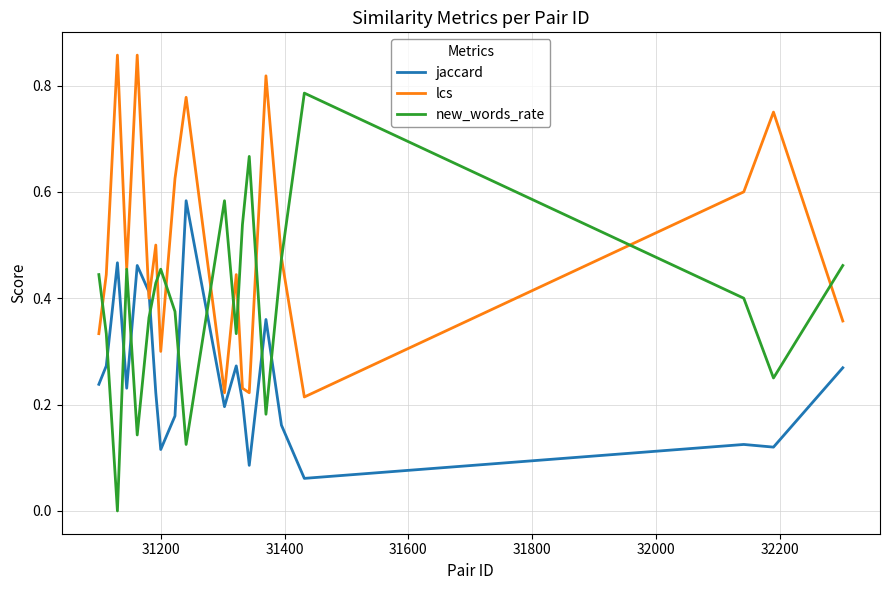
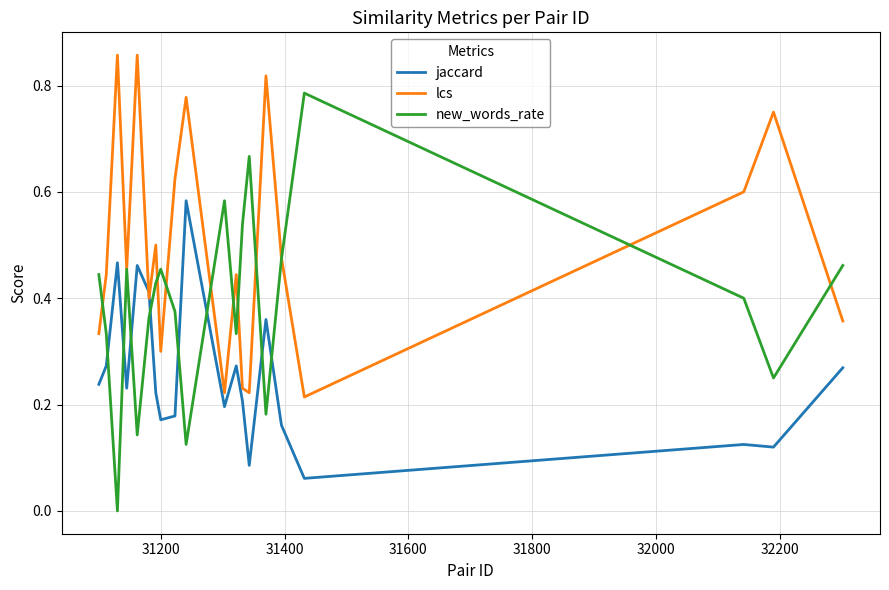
jaccard, 31200: 0.12 -> 0.17
